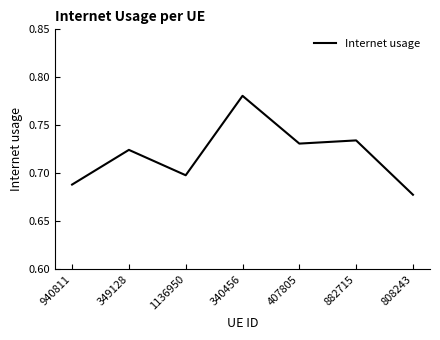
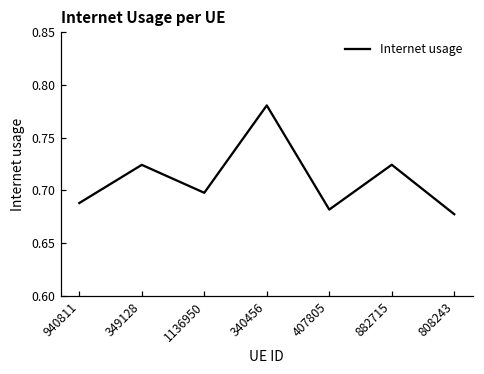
407805: 0.73 -> 0.68
882715: 0.73 -> 0.72
